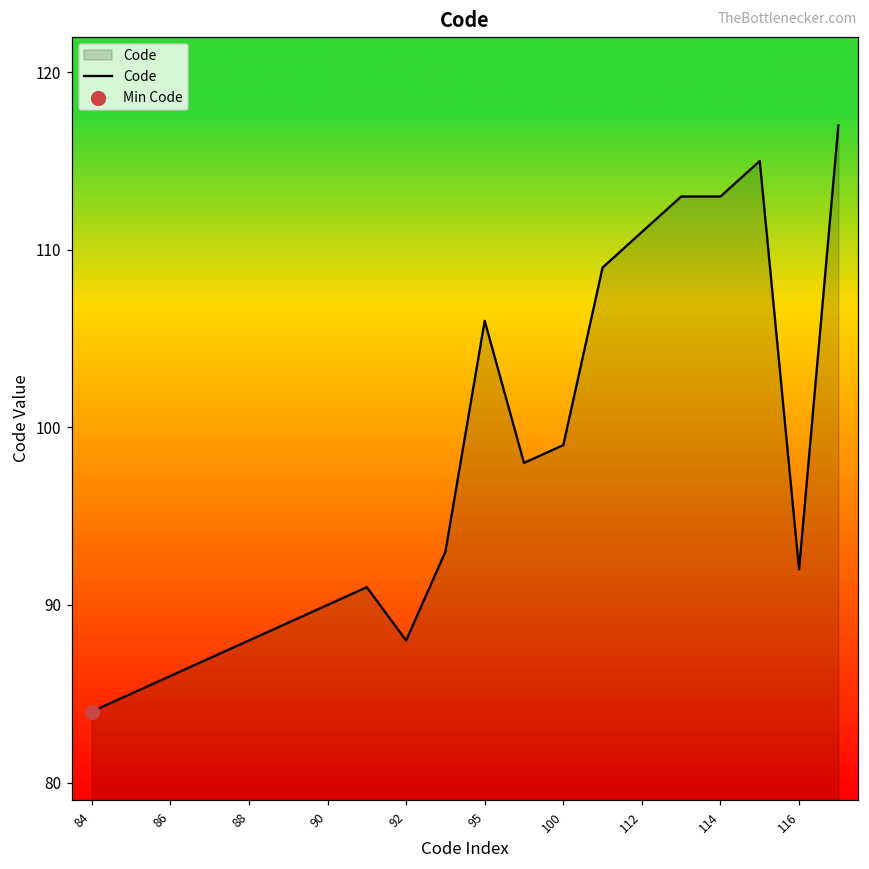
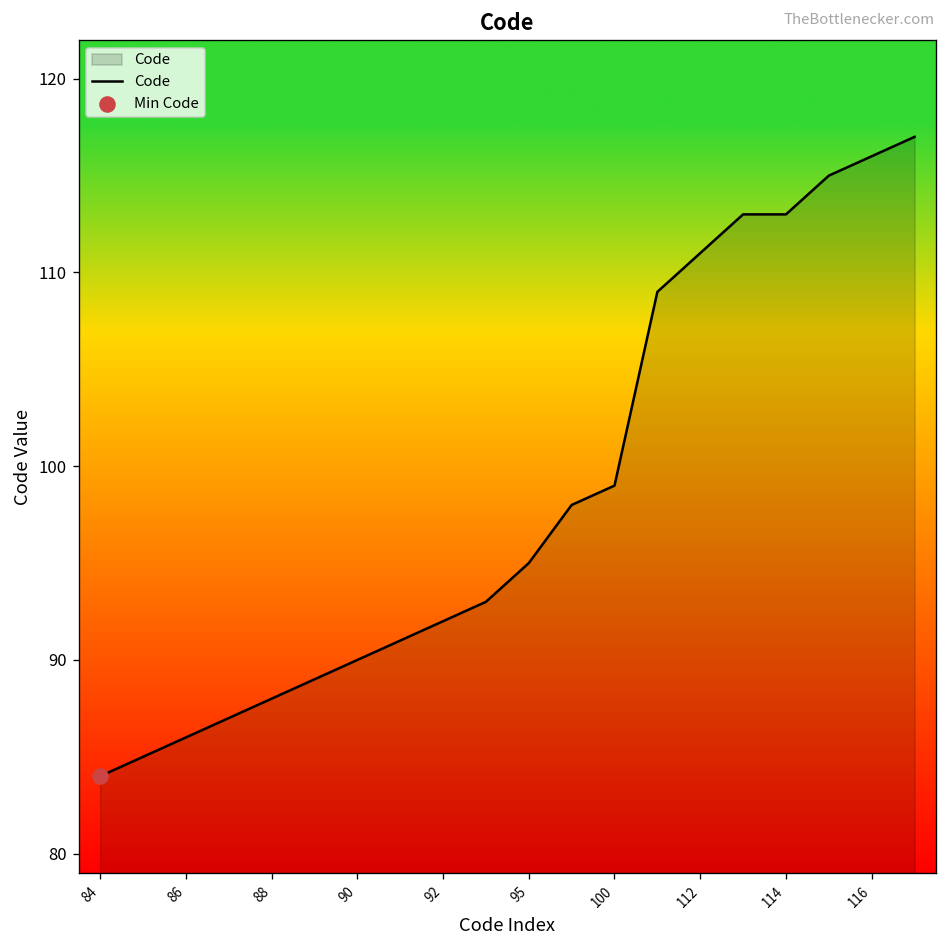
Code, 92: 88 -> 92
Code, 95: 106 -> 95
Code, 116: 92 -> 116
